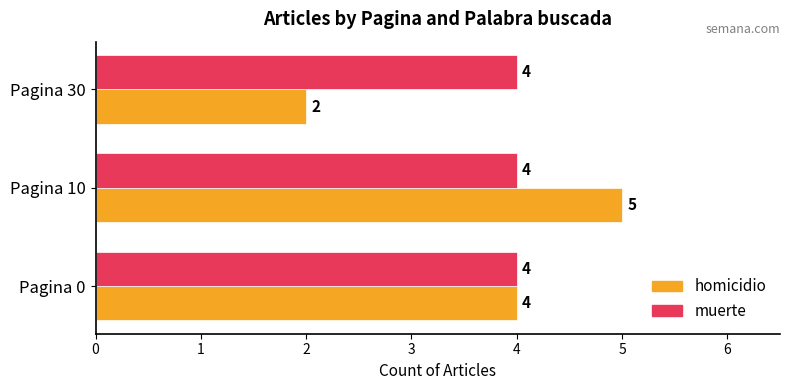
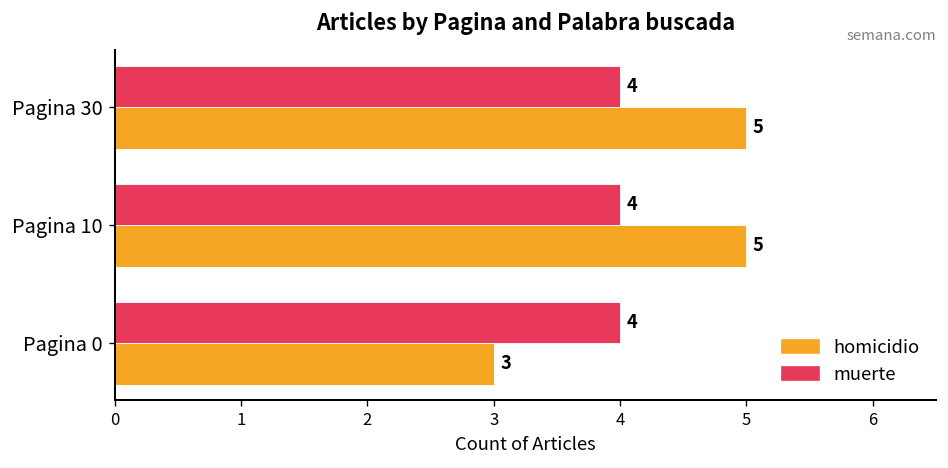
homicidio, Pagina 30: 2 -> 5
homicidio, Pagina 0: 4 -> 3
